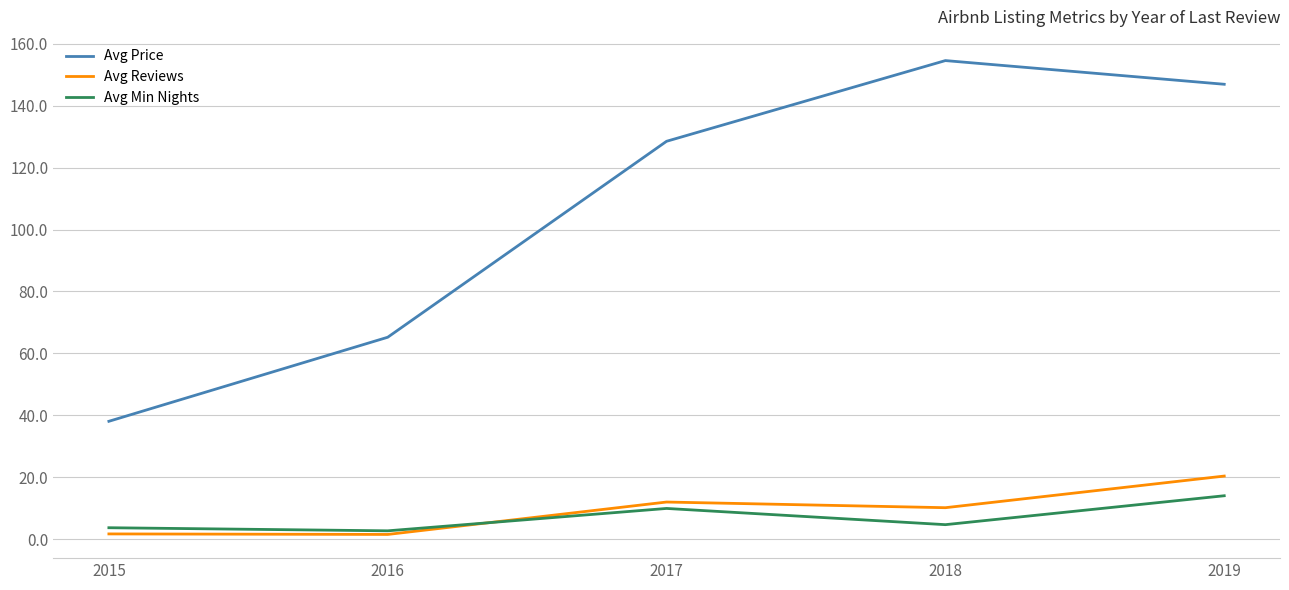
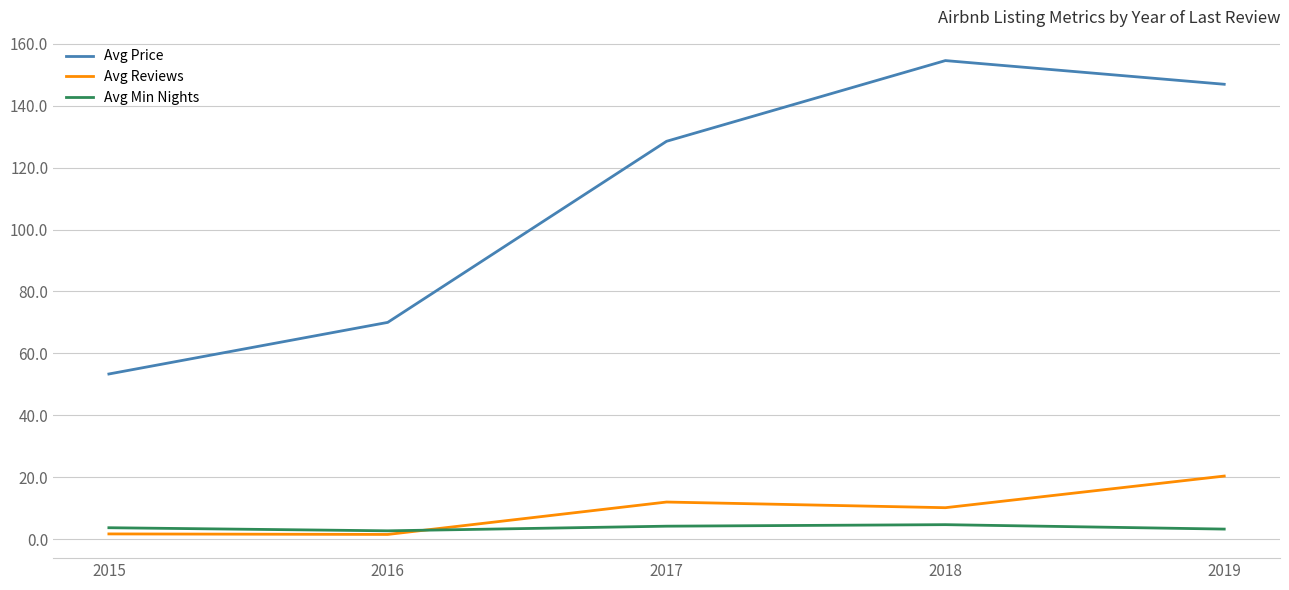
Avg Price, 2015: 38 -> 53
Avg Price, 2016: 65 -> 70
Avg Min Nights, 2017: 10 -> 4
Avg Min Nights, 2019: 14 -> 3
